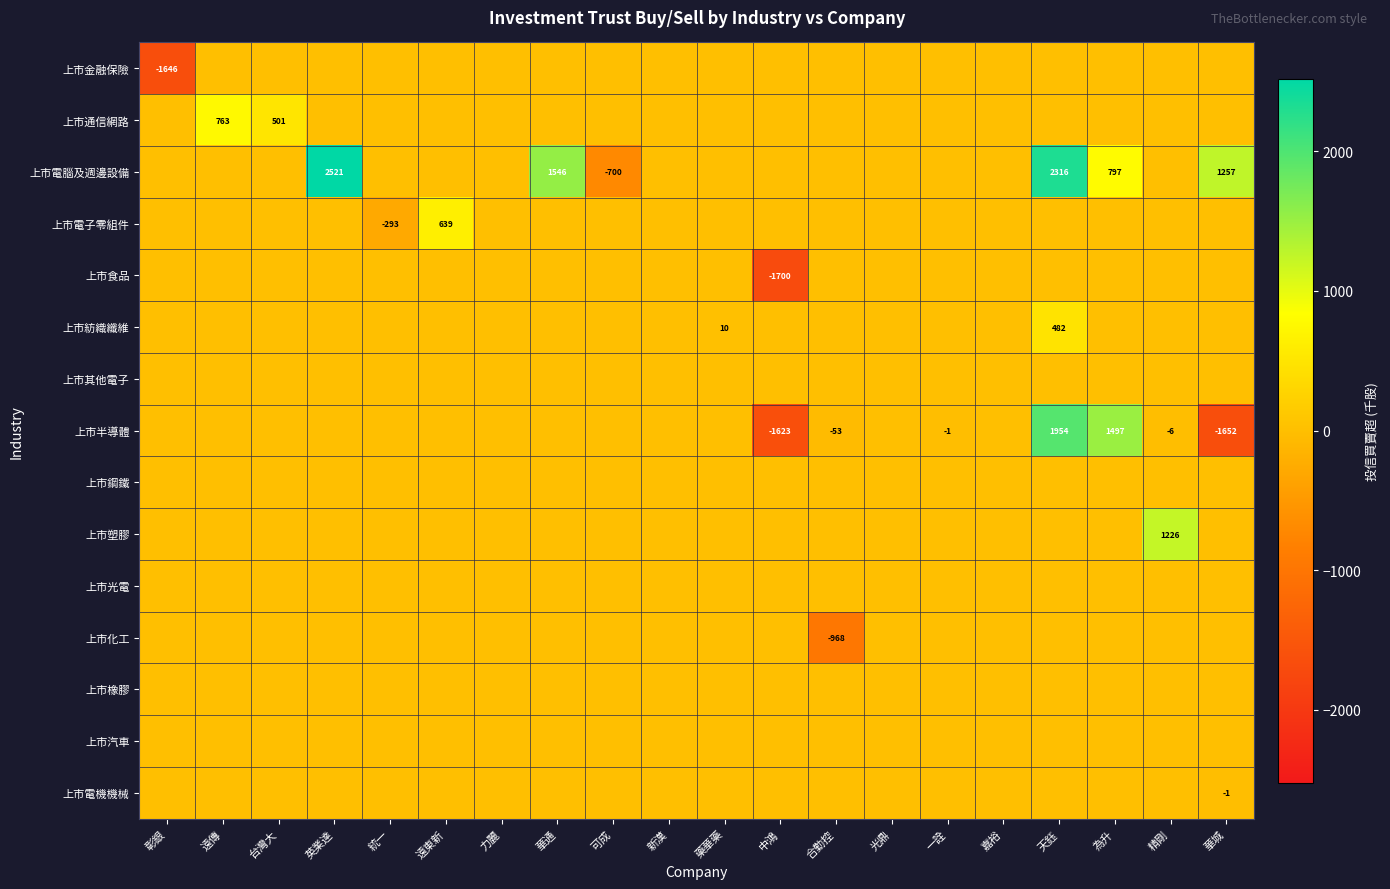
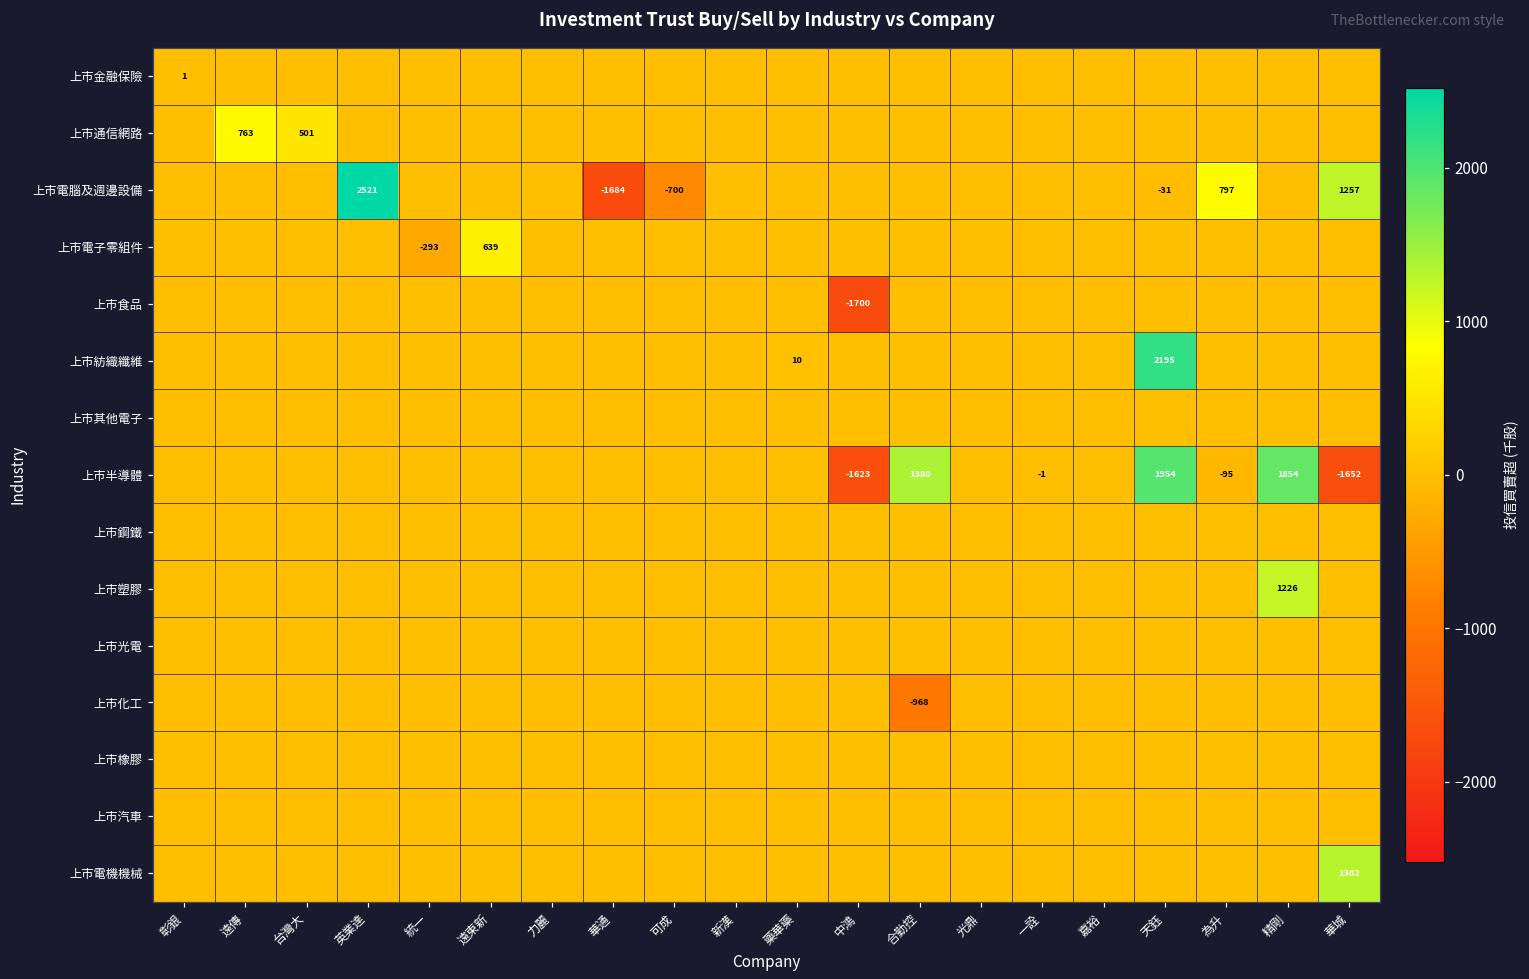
上市金融保險, 彰銀: -1646 -> 1
上市電腦及週邊設備, 華通: 1546 -> -1684
上市電腦及週邊設備, 天鈺: 2316 -> -31
上市紡織纖維, 天鈺: 482 -> 2195
上市半導體, 合勤控: -53 -> 1380
上市半導體, 為升: 1497 -> -95
上市半導體, 精剛: -6 -> 1854
上市電機機械, 華城: -1 -> 1302
